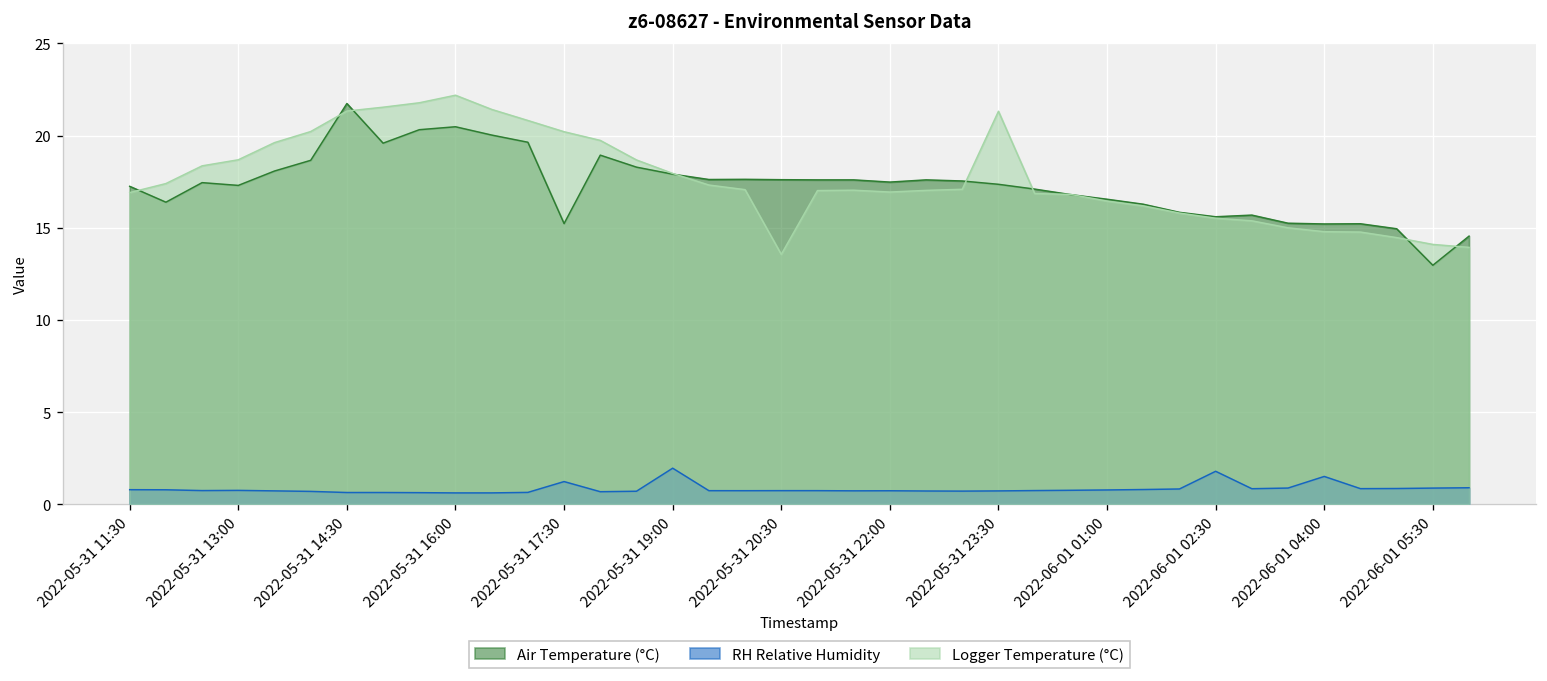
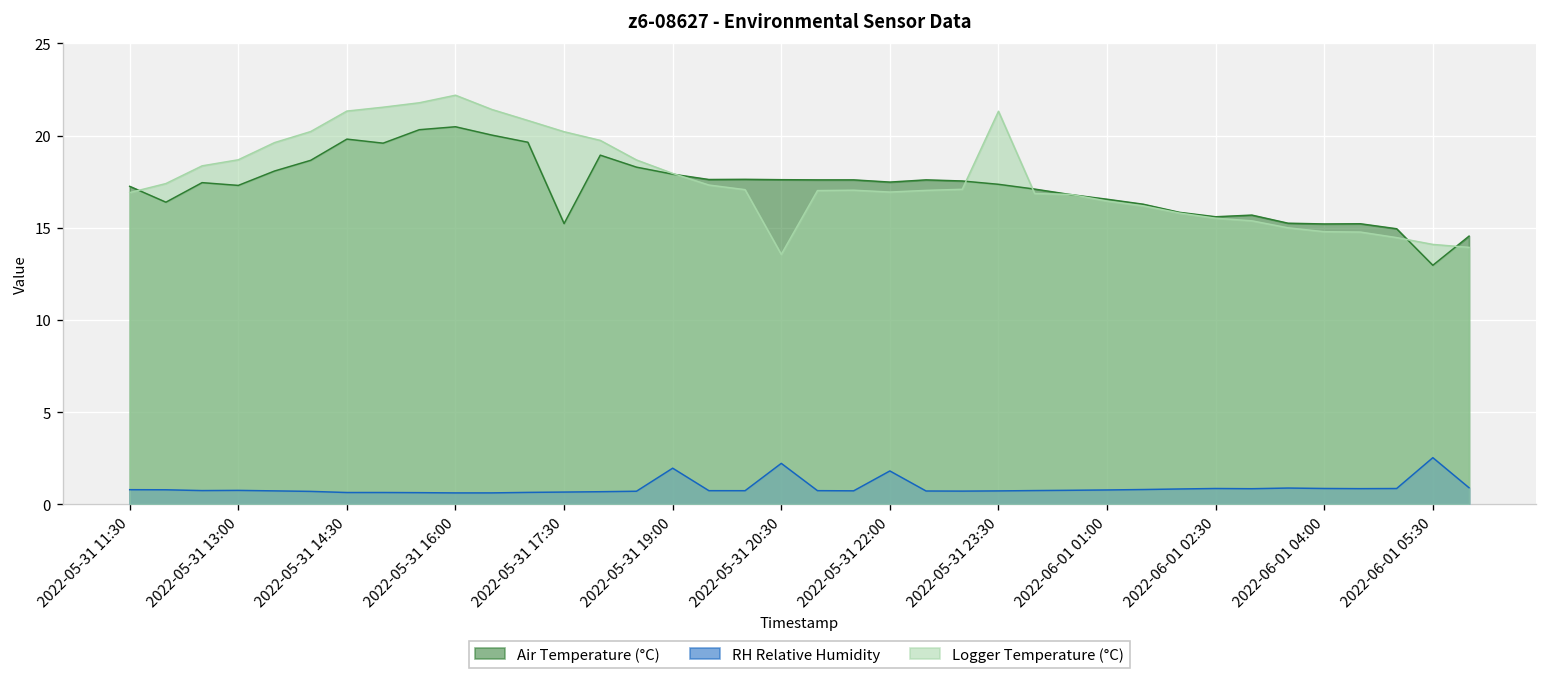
Air Temperature (°C), 2022-05-31 14:30: 21.7 -> 19.8
RH Relative Humidity, 2022-05-31 17:30: 1.2 -> 0.7
RH Relative Humidity, 2022-05-31 20:30: 0.7 -> 2.2
RH Relative Humidity, 2022-05-31 22:00: 0.7 -> 1.8
RH Relative Humidity, 2022-06-01 02:30: 1.8 -> 0.9
RH Relative Humidity, 2022-06-01 04:00: 1.5 -> 0.9
RH Relative Humidity, 2022-06-01 05:30: 0.9 -> 2.5
